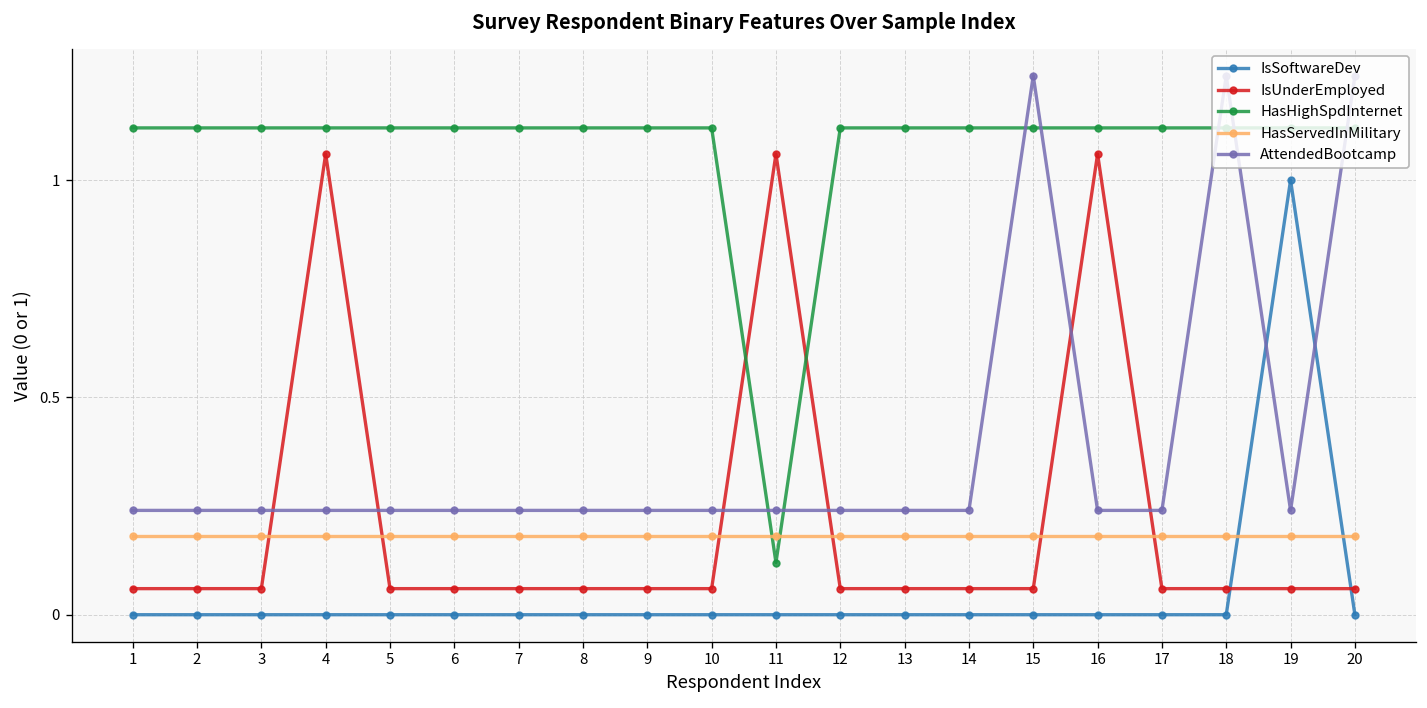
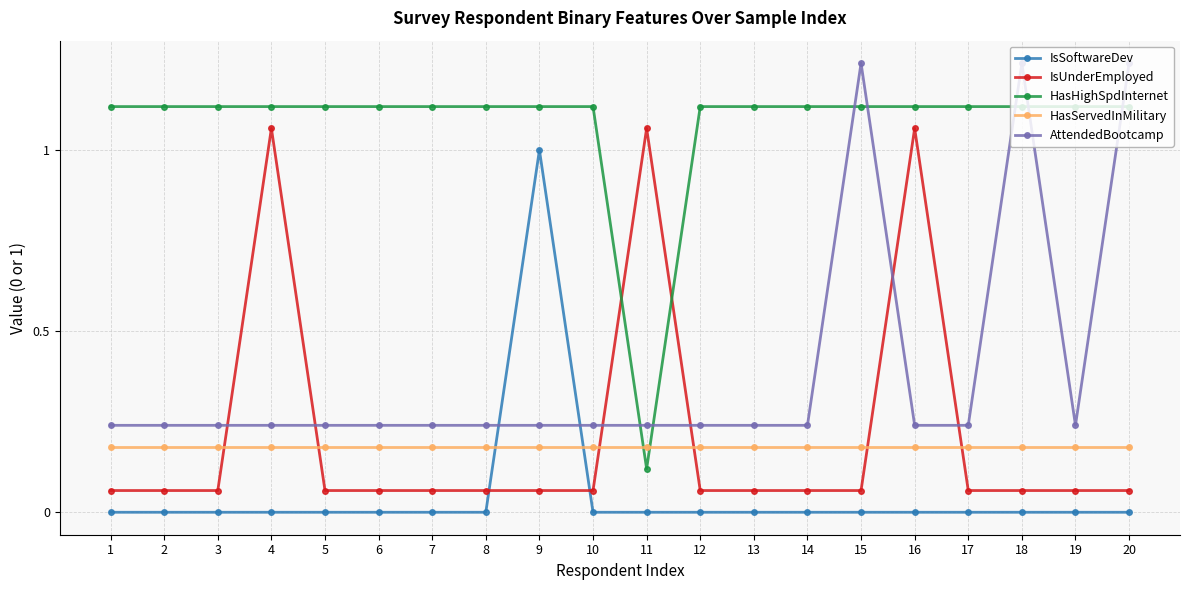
IsSoftwareDev, 9: 0 -> 1
IsSoftwareDev, 19: 1 -> 0
